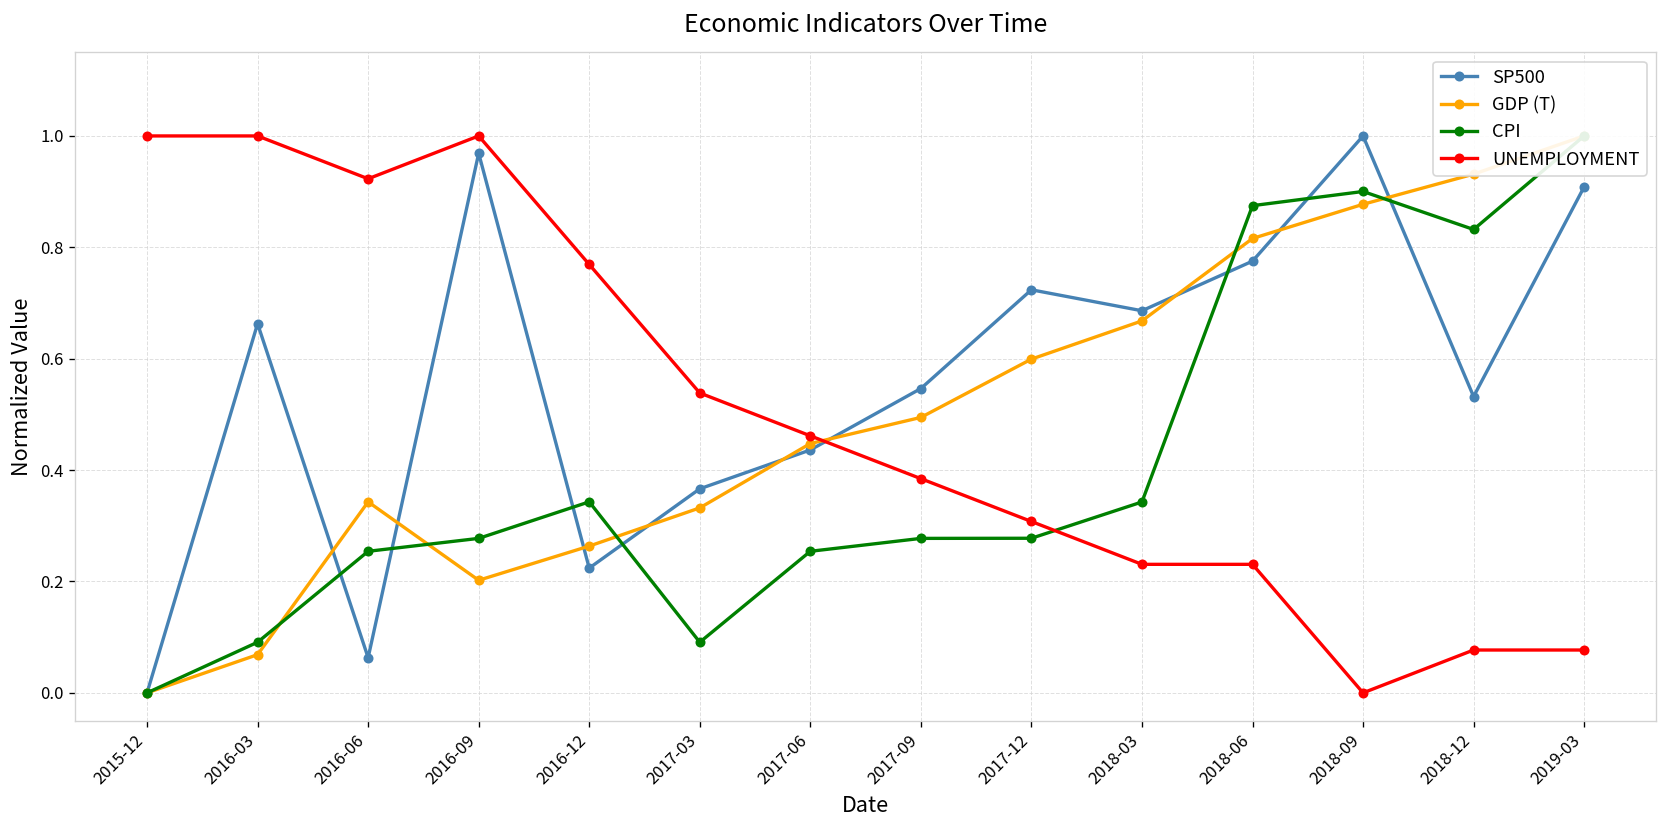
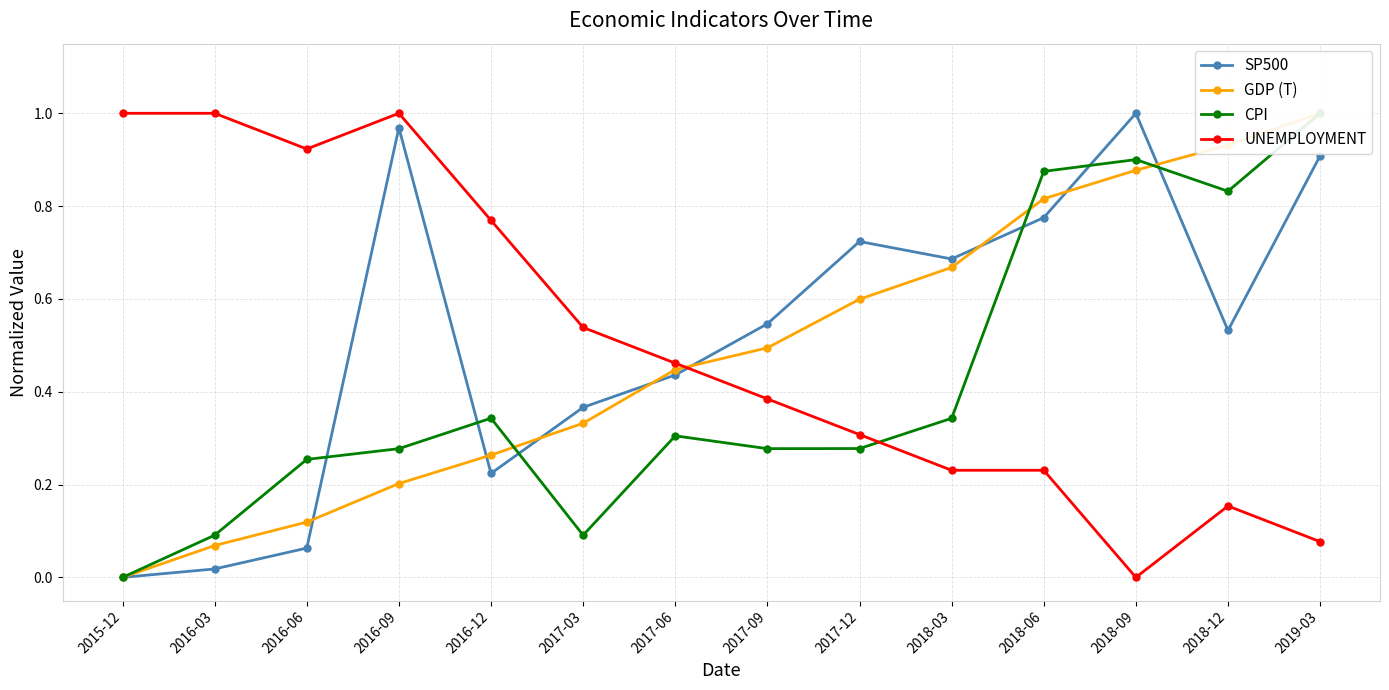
SP500, 2016-03: 0.66 -> 0.02
GDP (T), 2016-06: 0.34 -> 0.12
CPI, 2017-06: 0.25 -> 0.30
UNEMPLOYMENT, 2018-12: 0.08 -> 0.15
